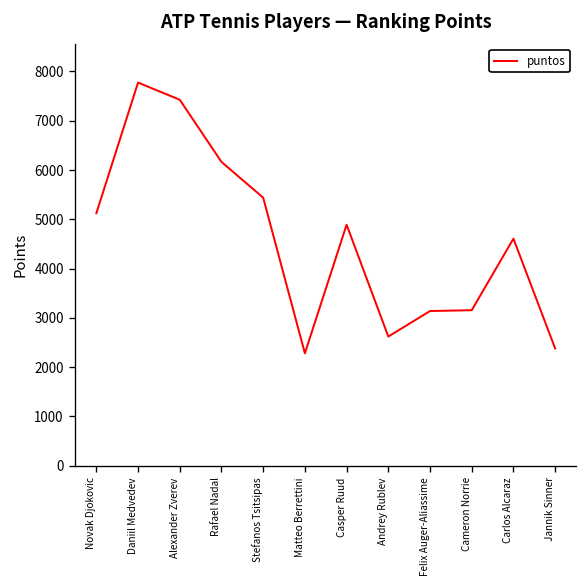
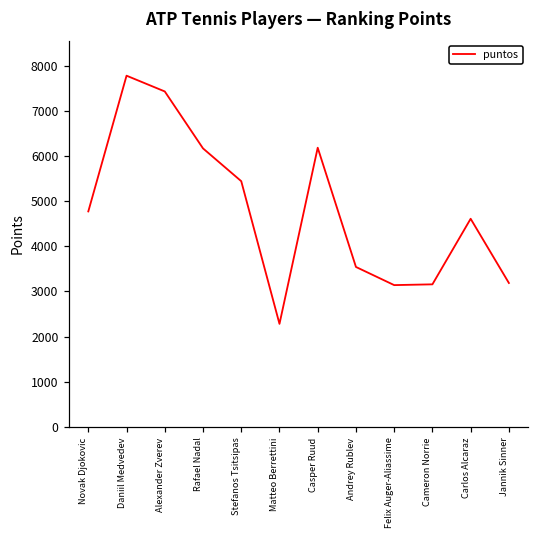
Novak Djokovic: 5100 -> 4800
Casper Ruud: 4900 -> 6200
Andrey Rublev: 2600 -> 3500
Jannik Sinner: 2400 -> 3200
